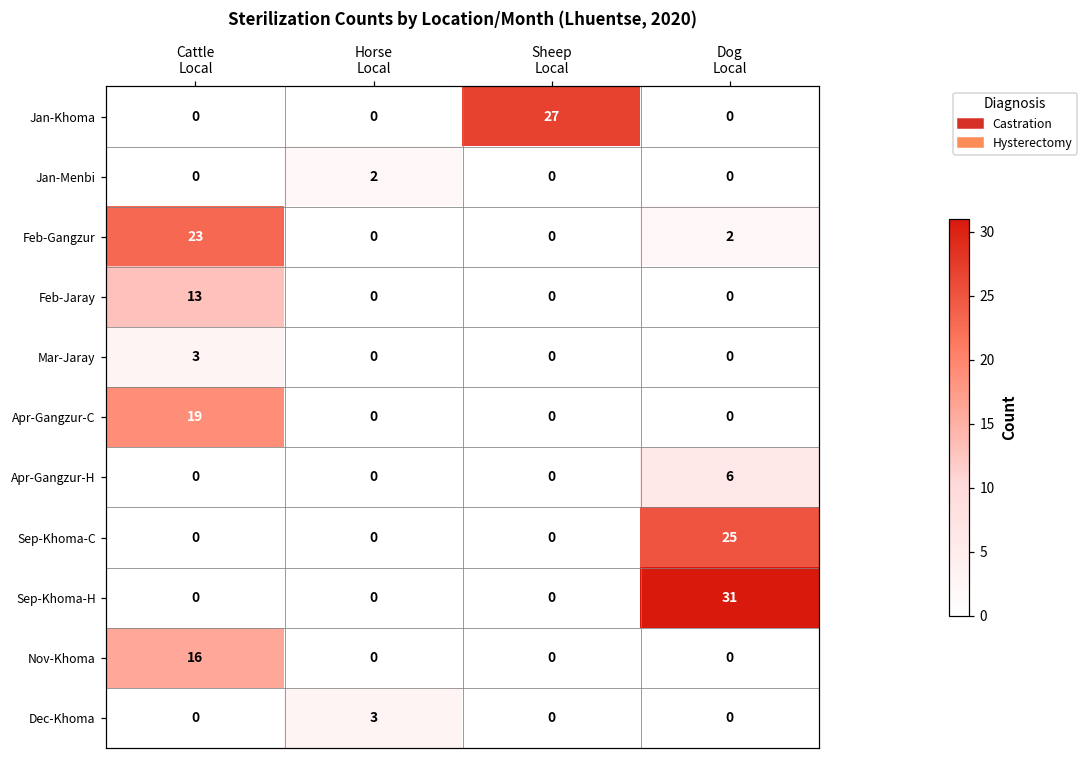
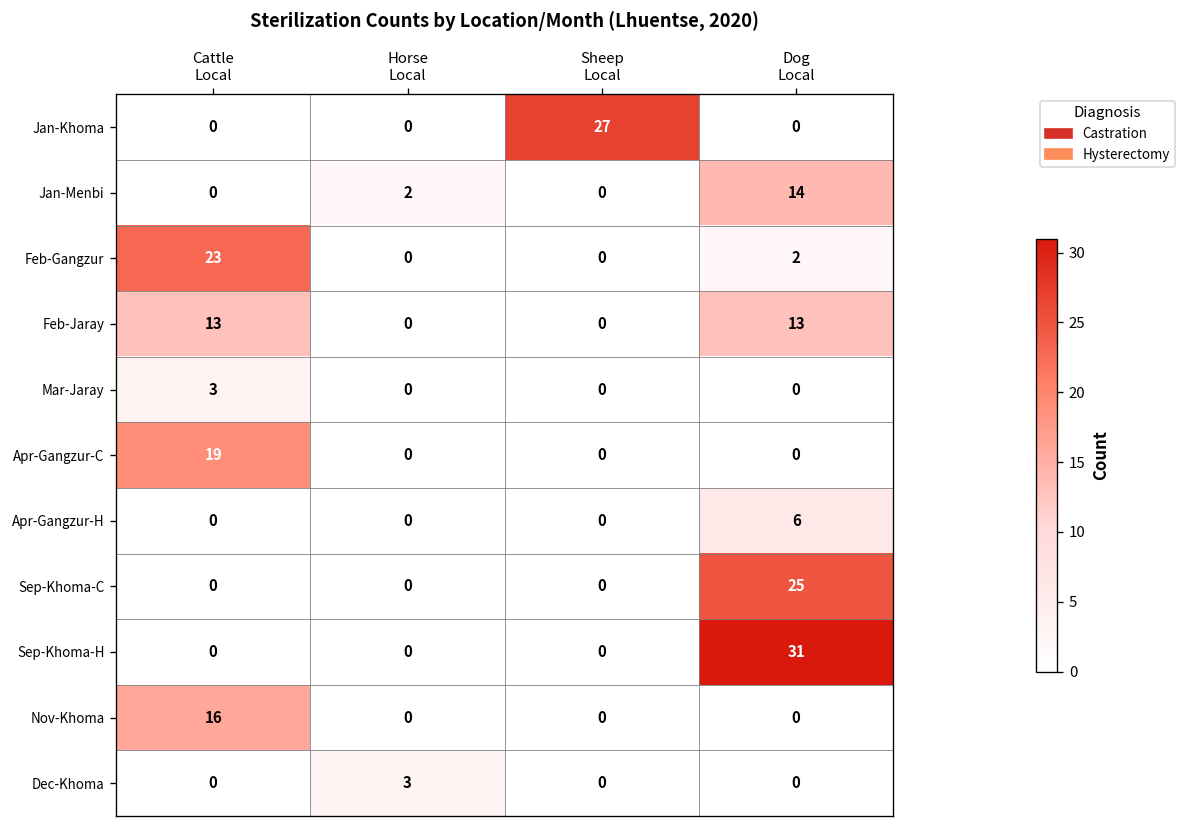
Jan-Menbi, Dog Local: 0 -> 14
Feb-Jaray, Dog Local: 0 -> 13
